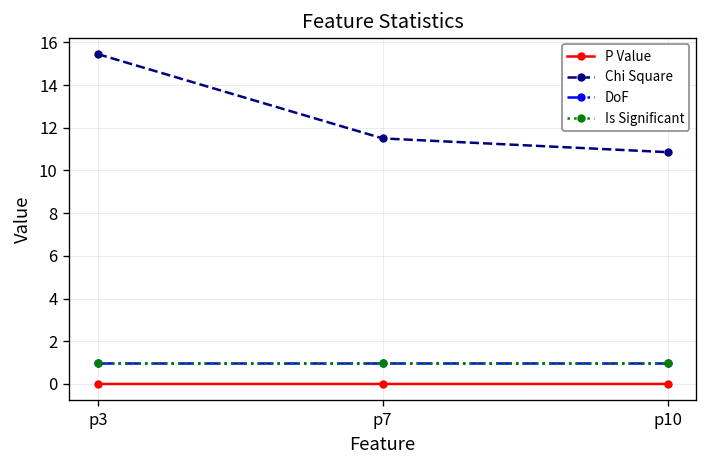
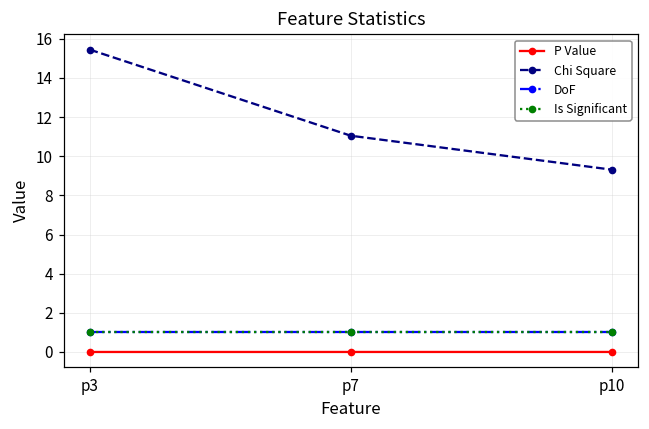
Chi Square, p7: 11.5 -> 11.0
Chi Square, p10: 10.9 -> 9.3
